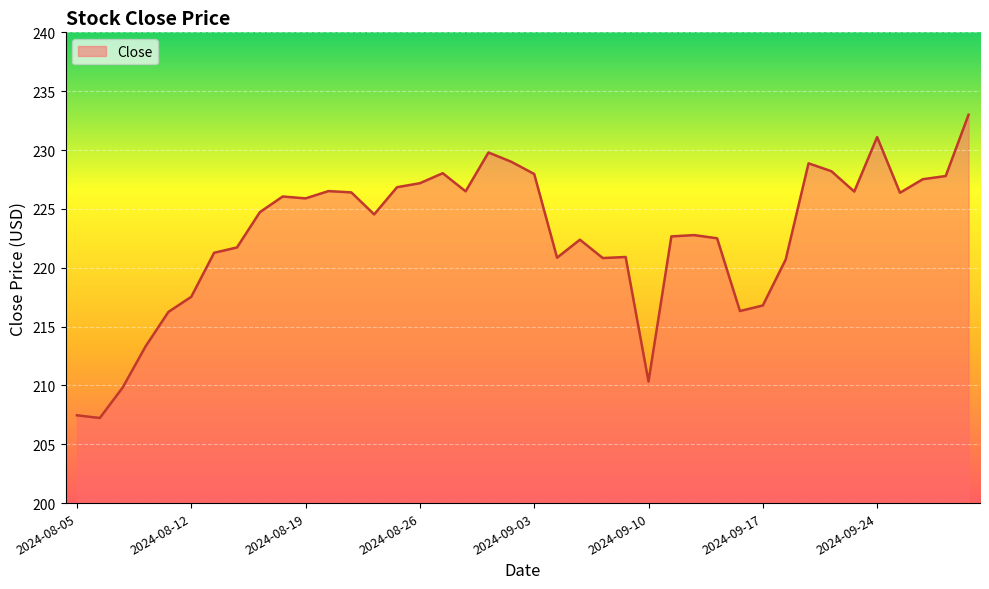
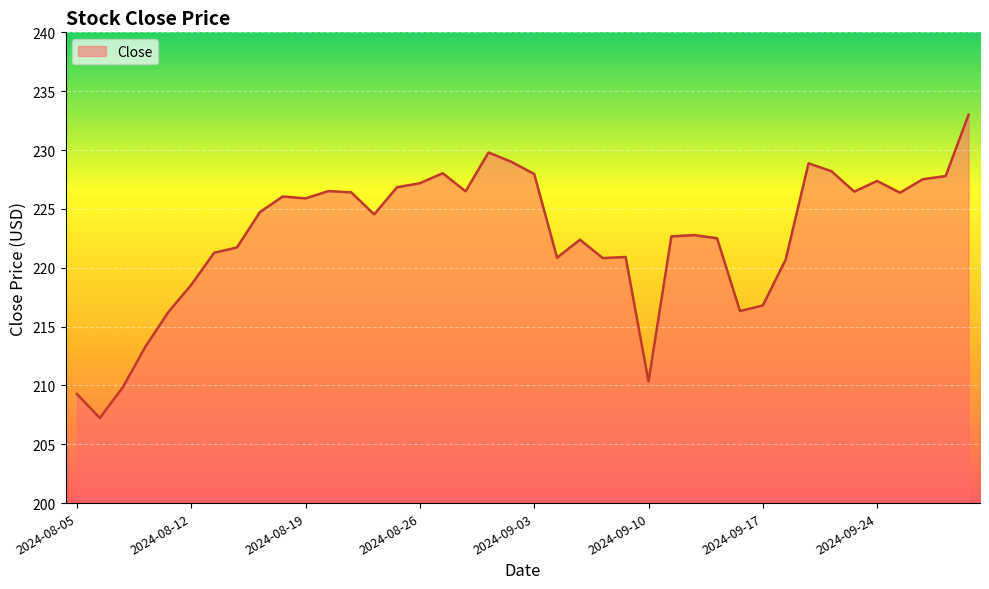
2024-08-05: 207.5 -> 209.3
2024-08-12: 217.5 -> 218.5
2024-09-24: 231.1 -> 227.4
